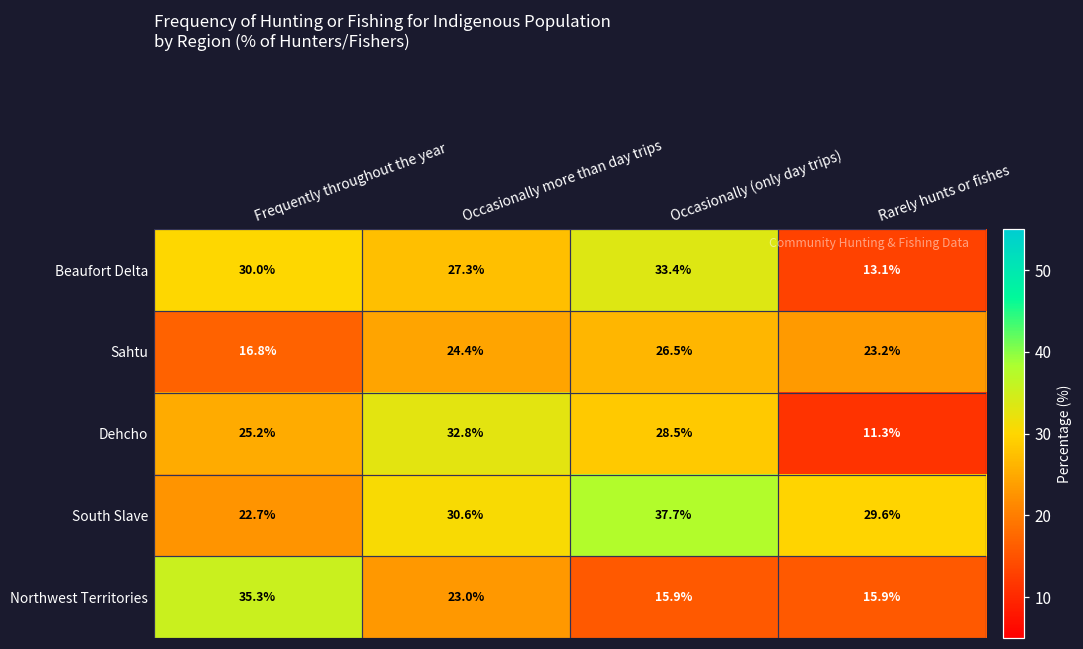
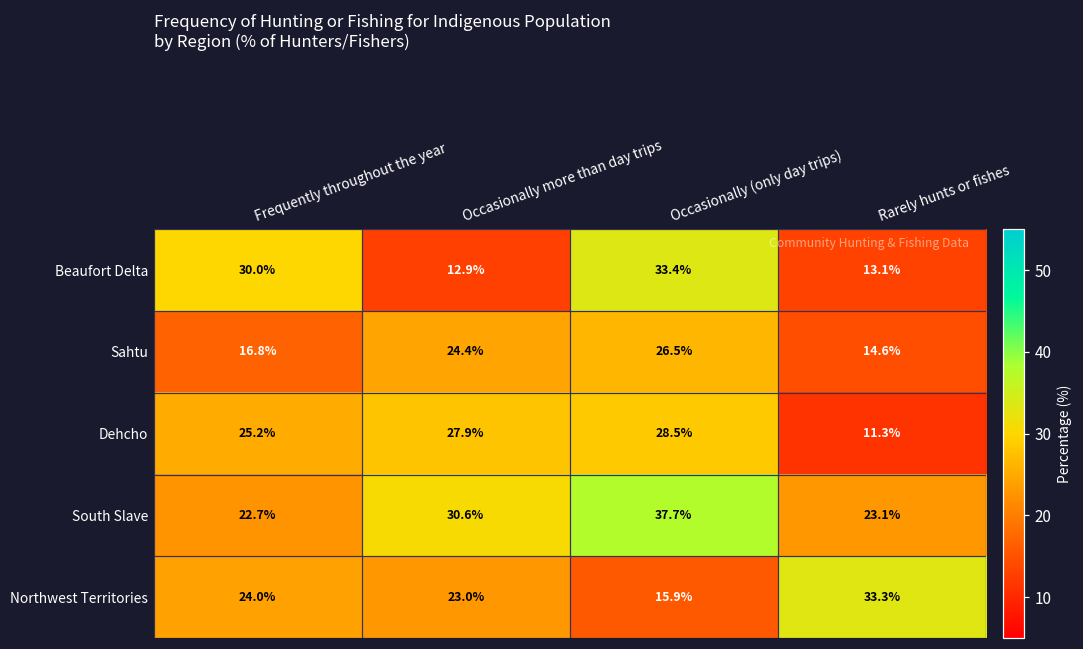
Beaufort Delta, Occasionally more than day trips: 27.3% -> 12.9%
Sahtu, Rarely hunts or fishes: 23.2% -> 14.6%
Dehcho, Occasionally more than day trips: 32.8% -> 27.9%
South Slave, Rarely hunts or fishes: 29.6% -> 23.1%
Northwest Territories, Frequently throughout the year: 35.3% -> 24.0%
Northwest Territories, Rarely hunts or fishes: 15.9% -> 33.3%
